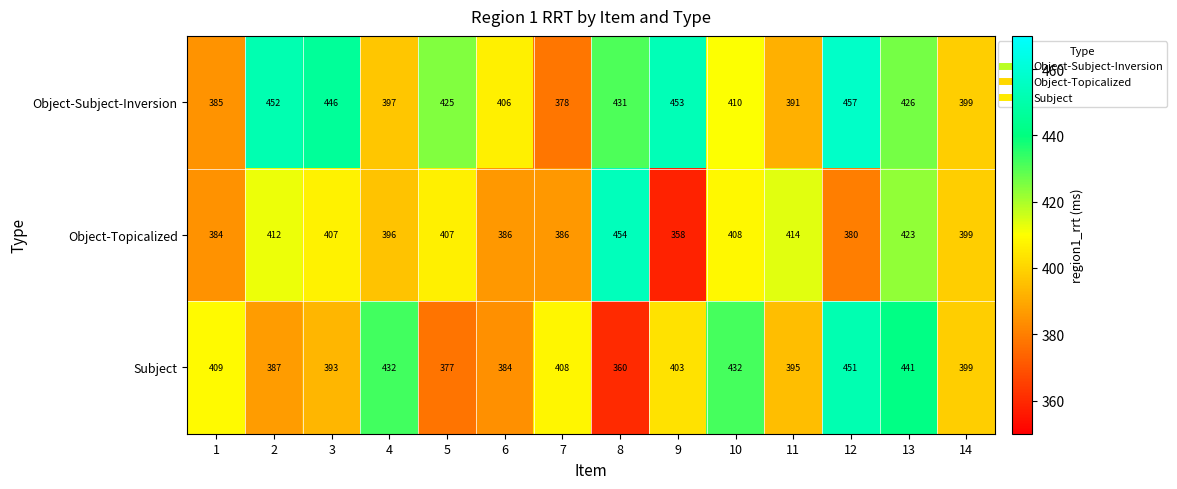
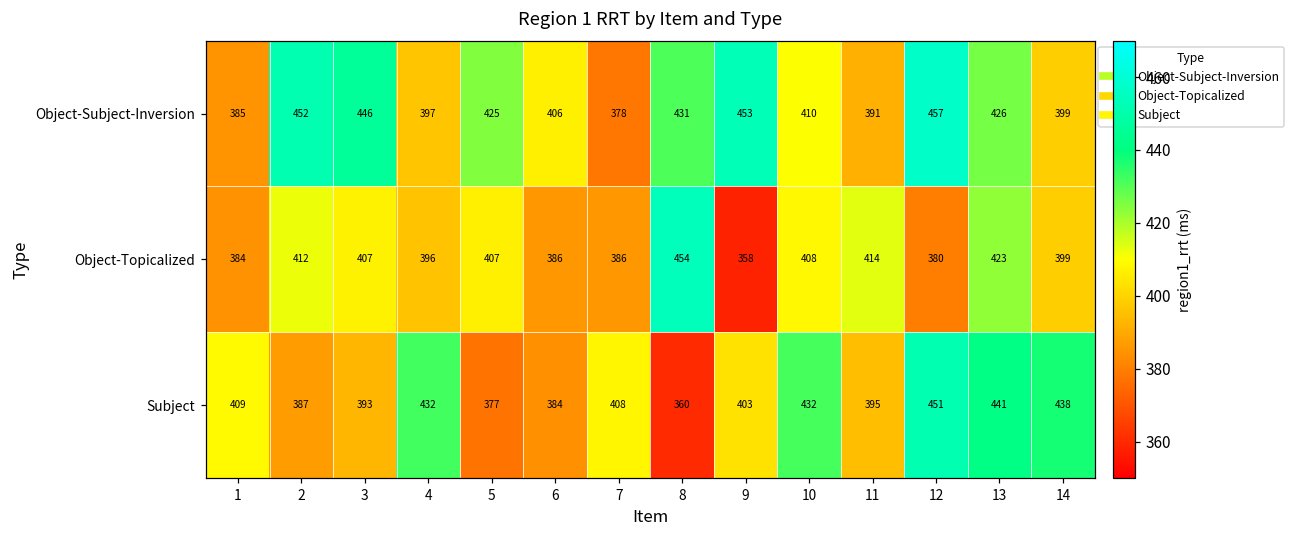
Subject, 14: 399 -> 438
